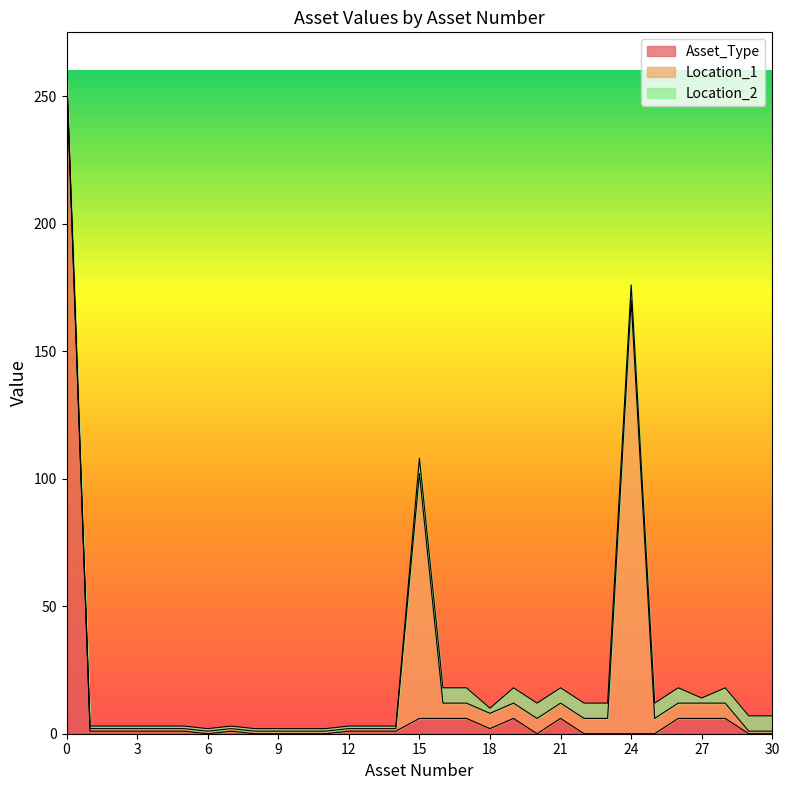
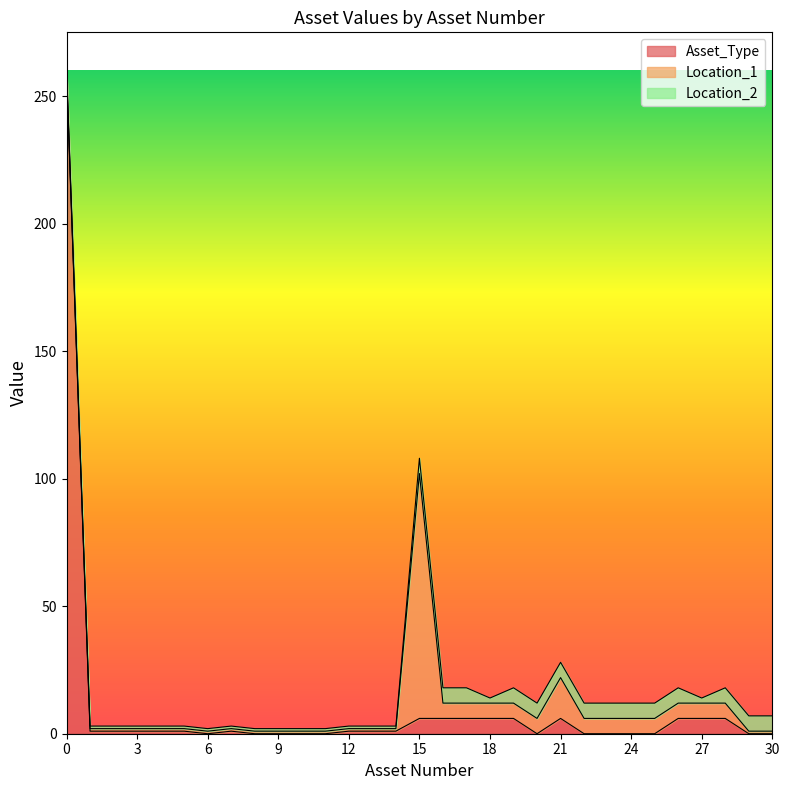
Asset_Type, 18: 2 -> 6
Location_1, 21: 6 -> 16
Location_1, 24: 170 -> 6
